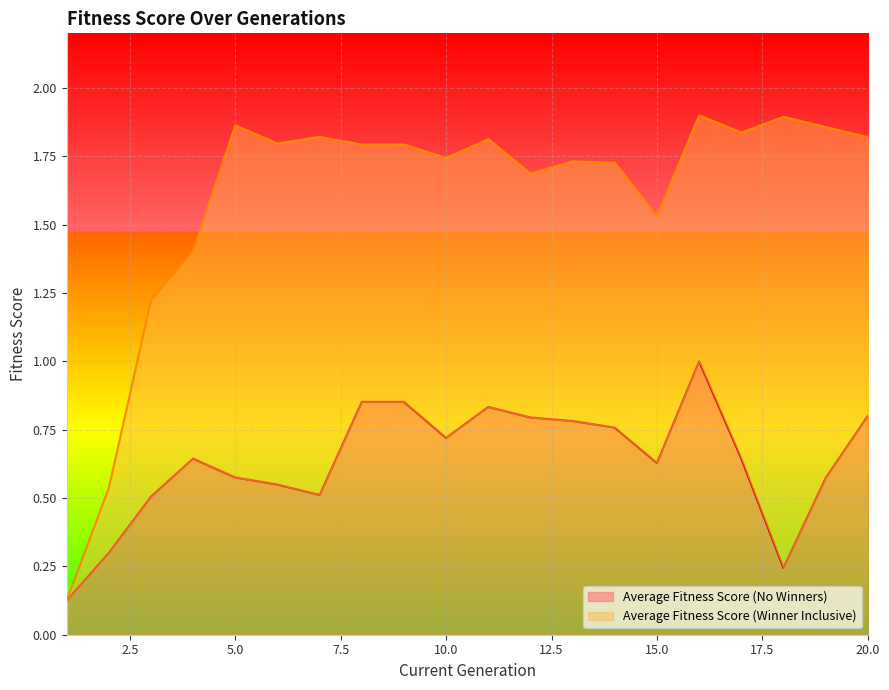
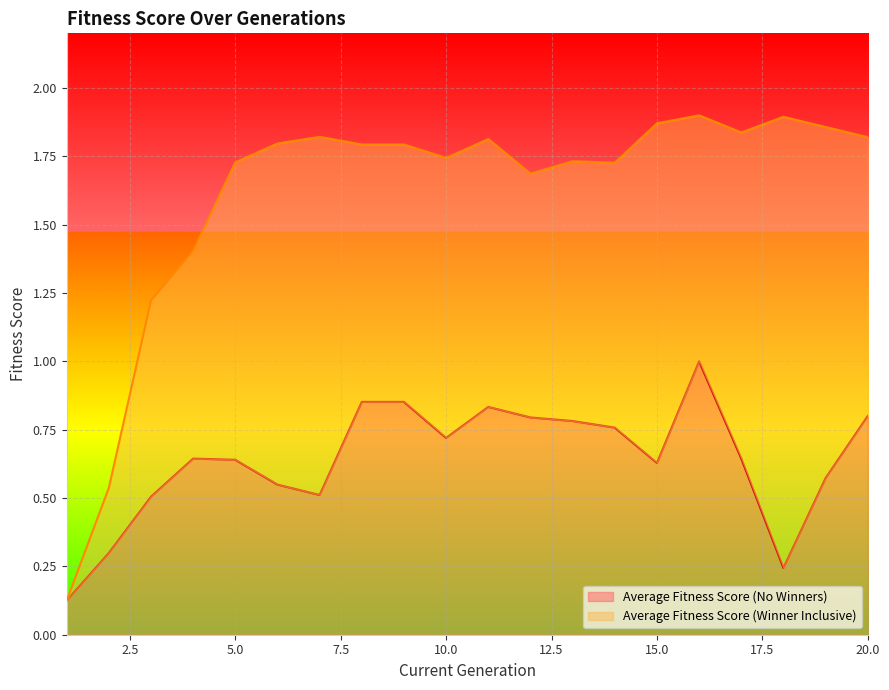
Average Fitness Score (No Winners), 5.0: 0.58 -> 0.64
Average Fitness Score (Winner Inclusive), 5.0: 1.86 -> 1.73
Average Fitness Score (Winner Inclusive), 15.0: 1.53 -> 1.87
